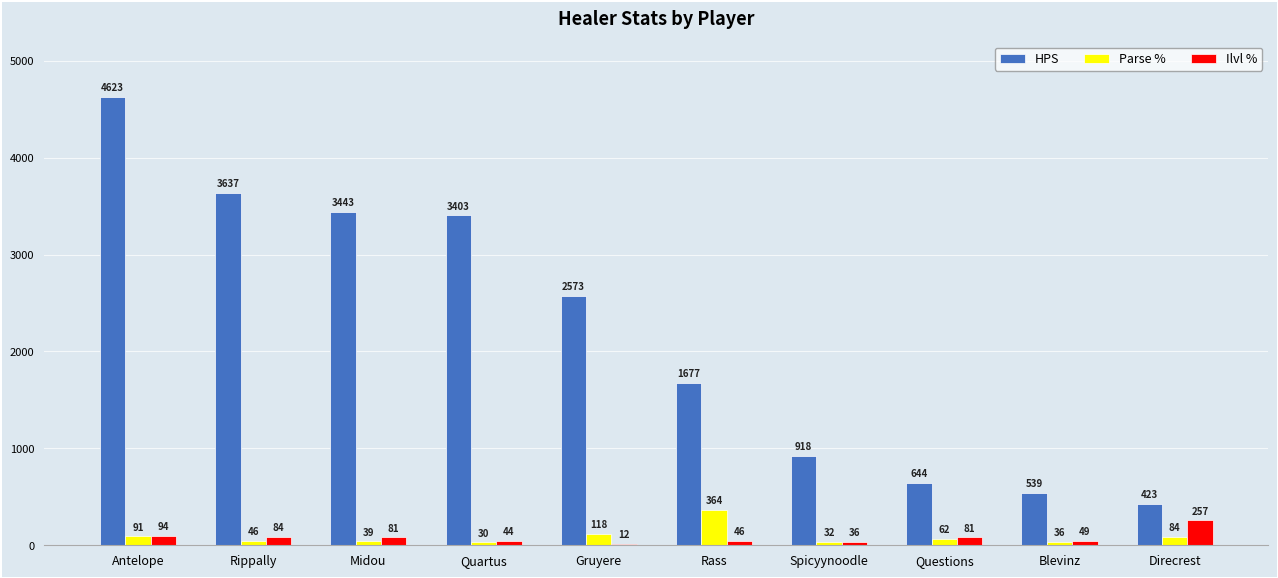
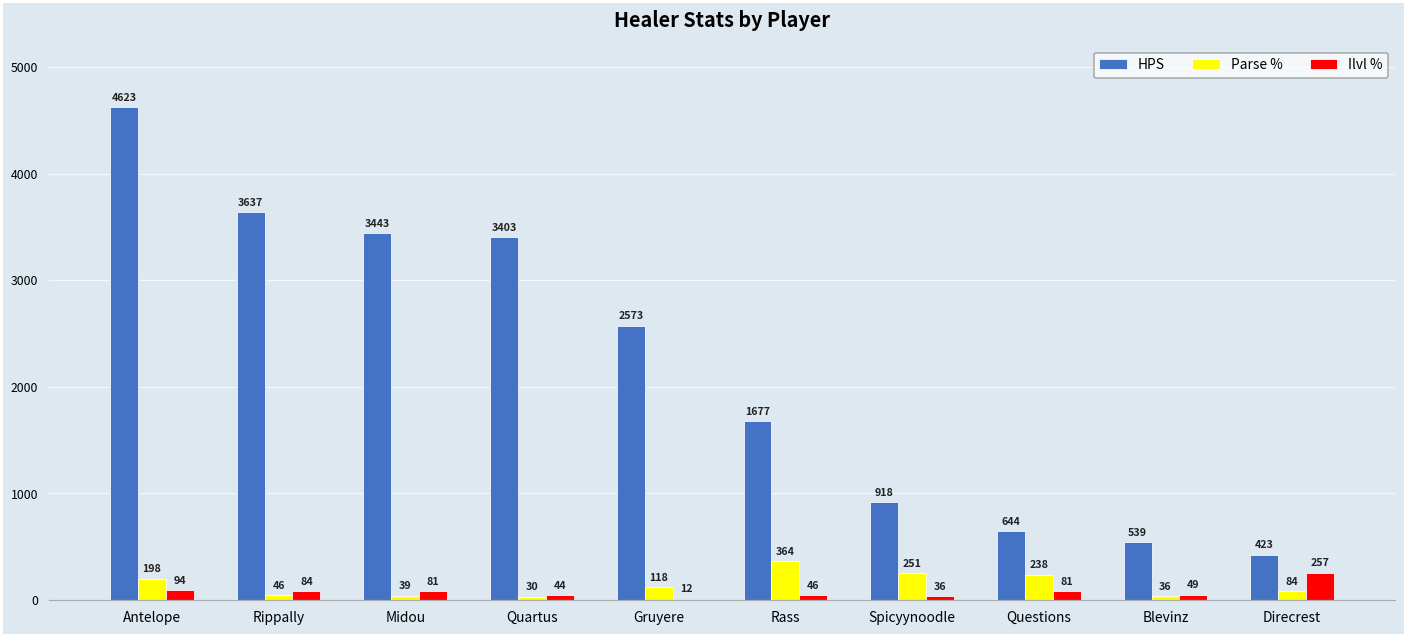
Parse %, Antelope: 91 -> 198
Parse %, Spicyynoodle: 32 -> 251
Parse %, Questions: 62 -> 238
